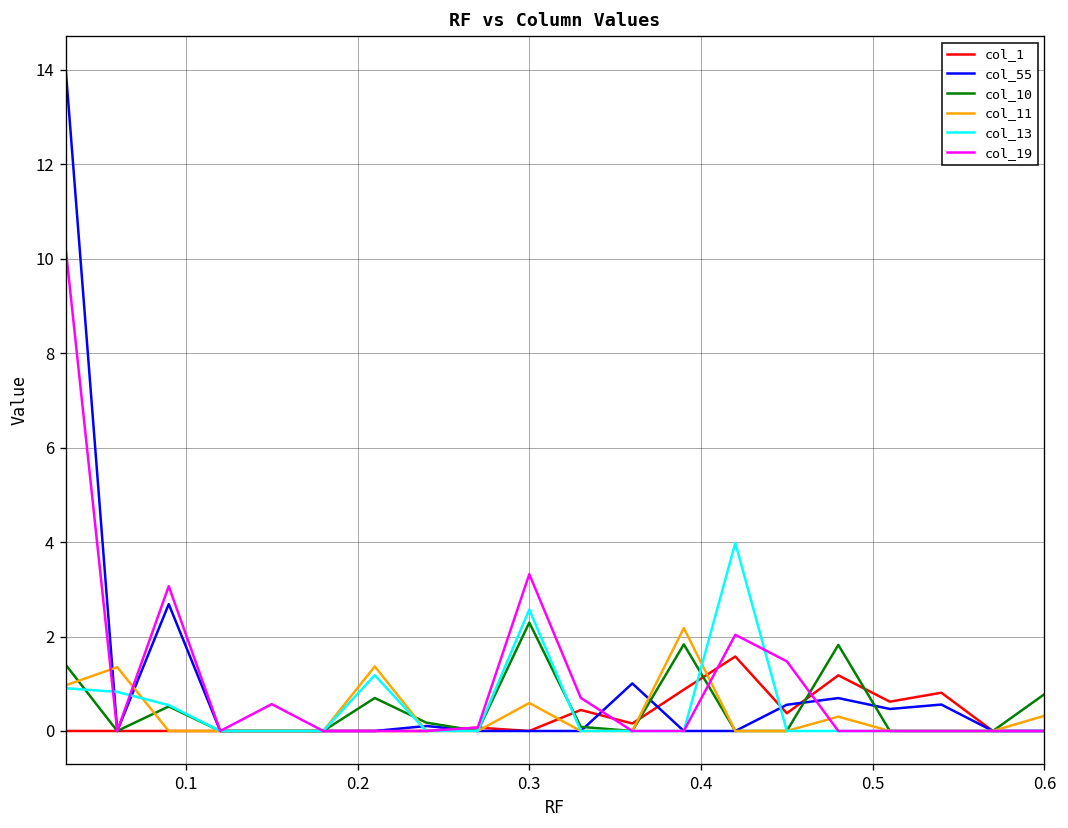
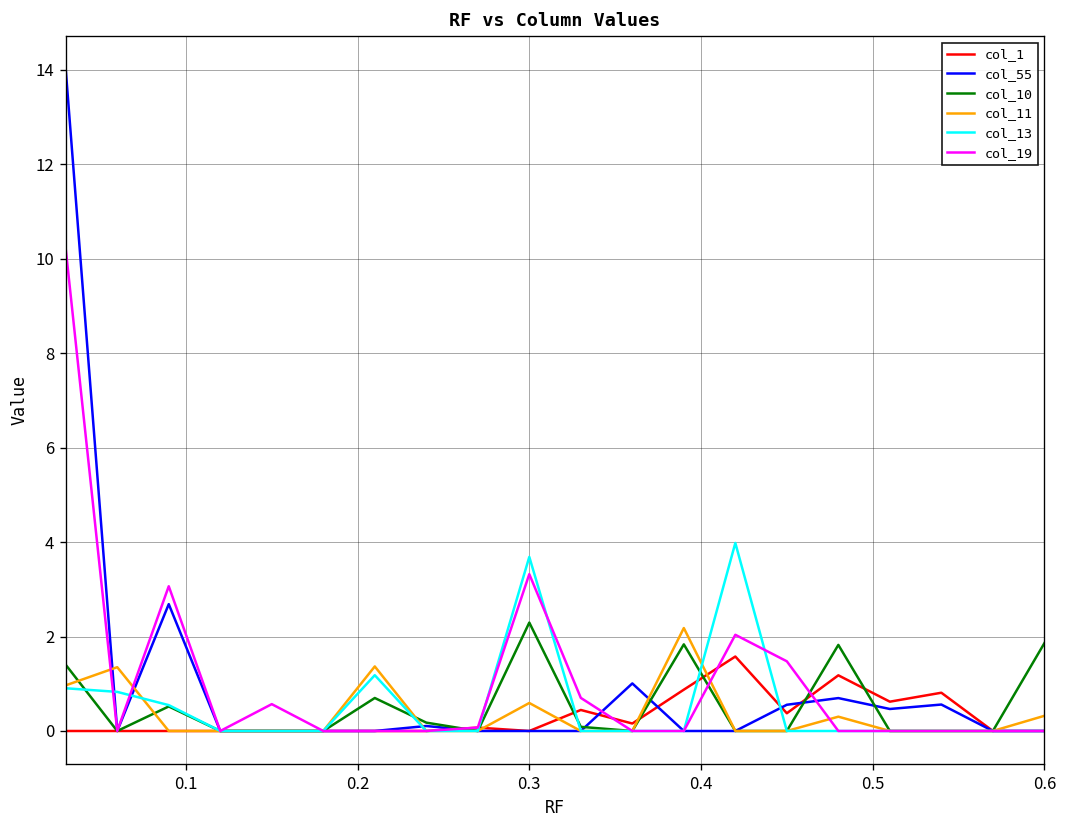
col_13, 0.3: 2.6 -> 3.7
col_10, 0.6: 0.8 -> 1.9
